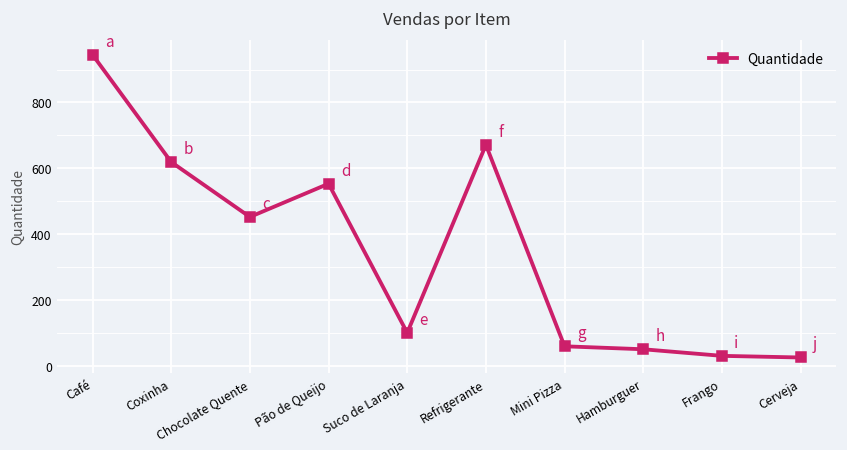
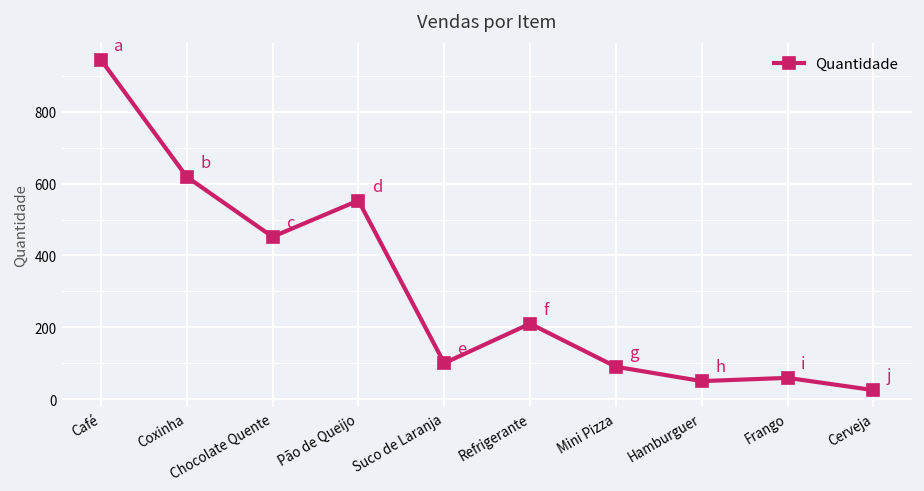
Refrigerante: 670 -> 210
Mini Pizza: 60 -> 90
Frango: 30 -> 60
